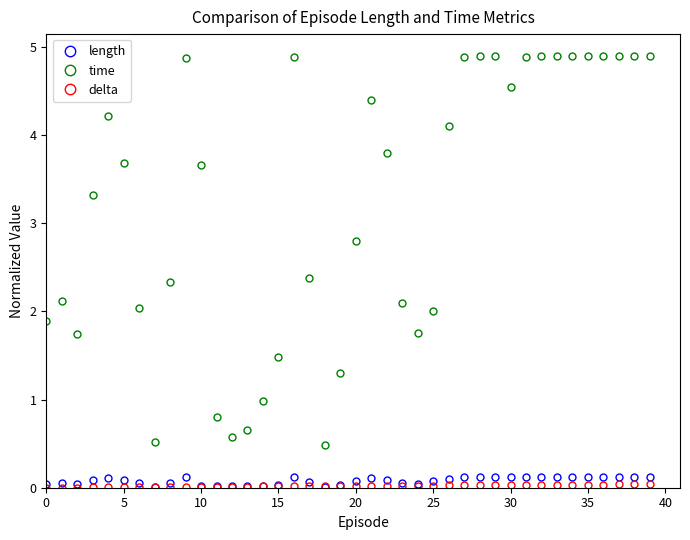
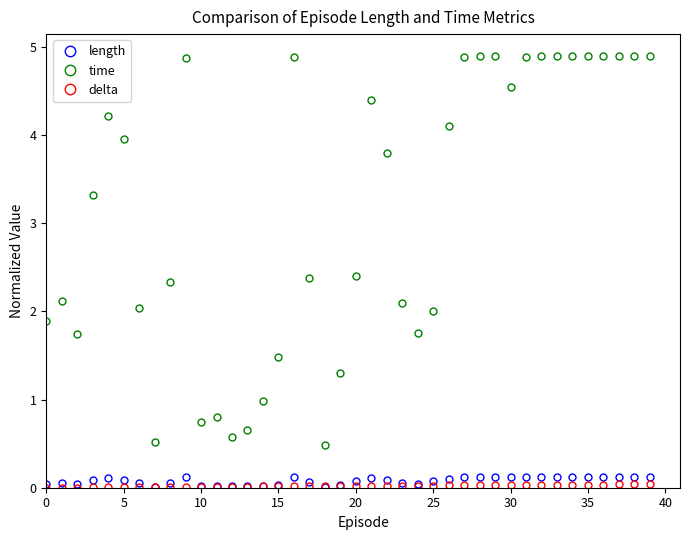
time, 5: 3.7 -> 4.0
time, 10: 3.7 -> 0.8
time, 20: 2.8 -> 2.4
